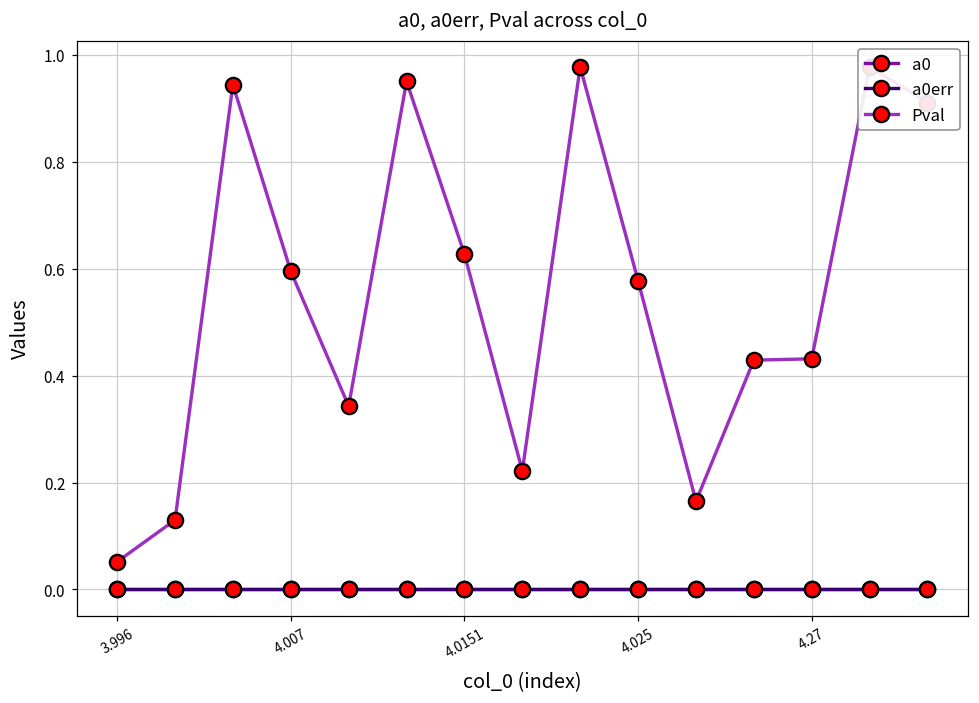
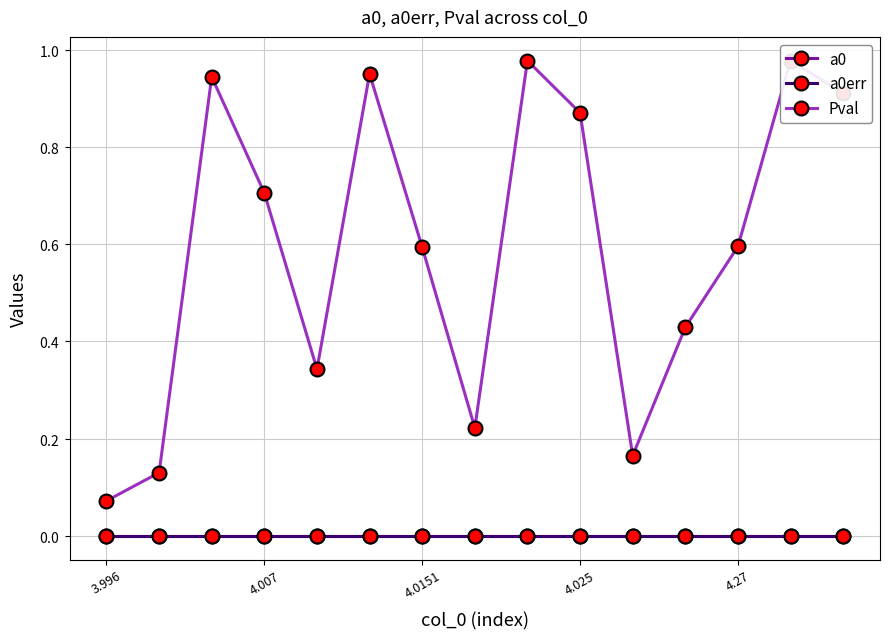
Pval, 3.996: 0.05 -> 0.07
Pval, 4.007: 0.60 -> 0.71
Pval, 4.0151: 0.63 -> 0.59
Pval, 4.025: 0.58 -> 0.87
Pval, 4.27: 0.43 -> 0.60
